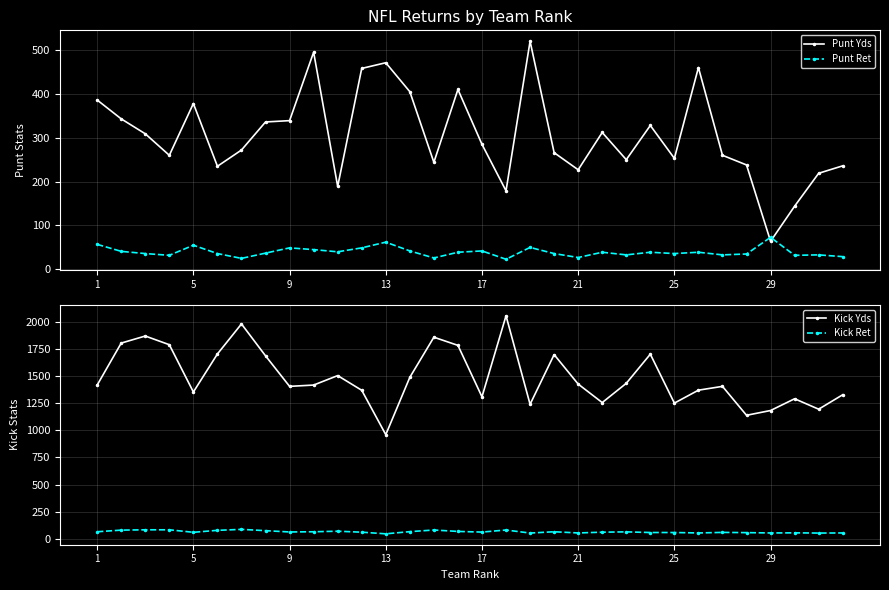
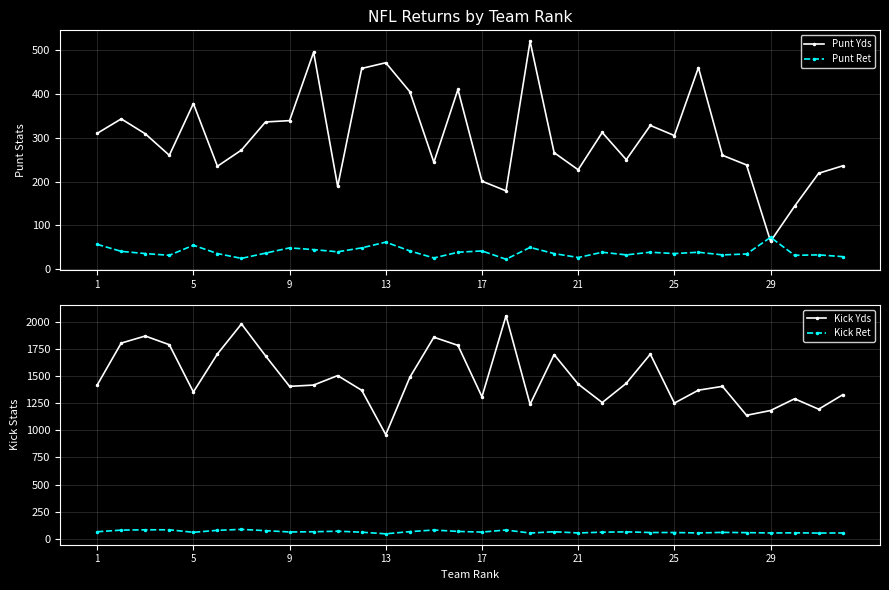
NFL Returns by Team Rank, Punt Yds, 1: 390 -> 310
NFL Returns by Team Rank, Punt Yds, 17: 290 -> 200
NFL Returns by Team Rank, Punt Yds, 25: 250 -> 310
